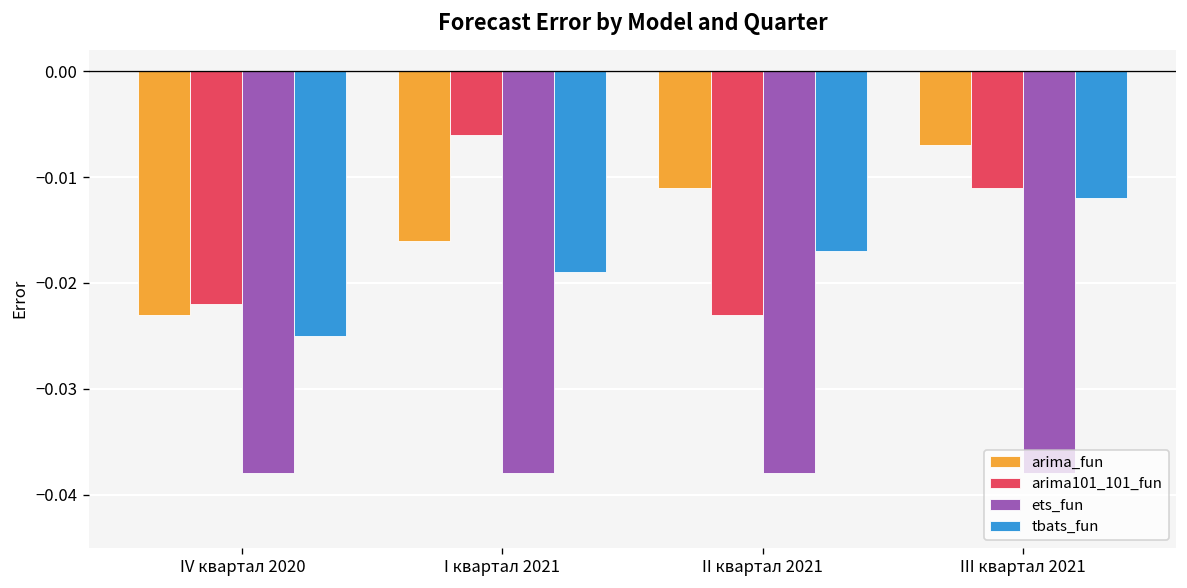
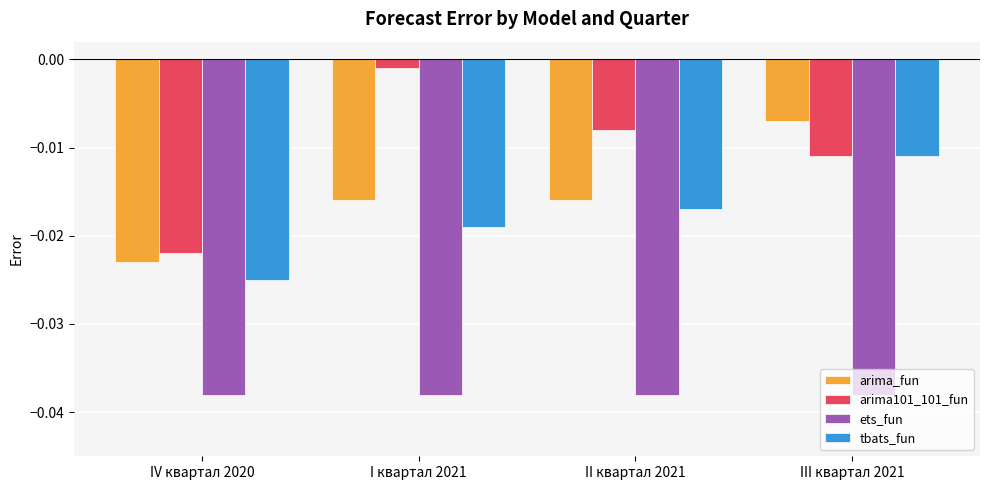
arima101_101_fun, I квартал 2021: -0.006 -> -0.001
arima_fun, II квартал 2021: -0.011 -> -0.016
arima101_101_fun, II квартал 2021: -0.023 -> -0.008
tbats_fun, III квартал 2021: -0.012 -> -0.011
